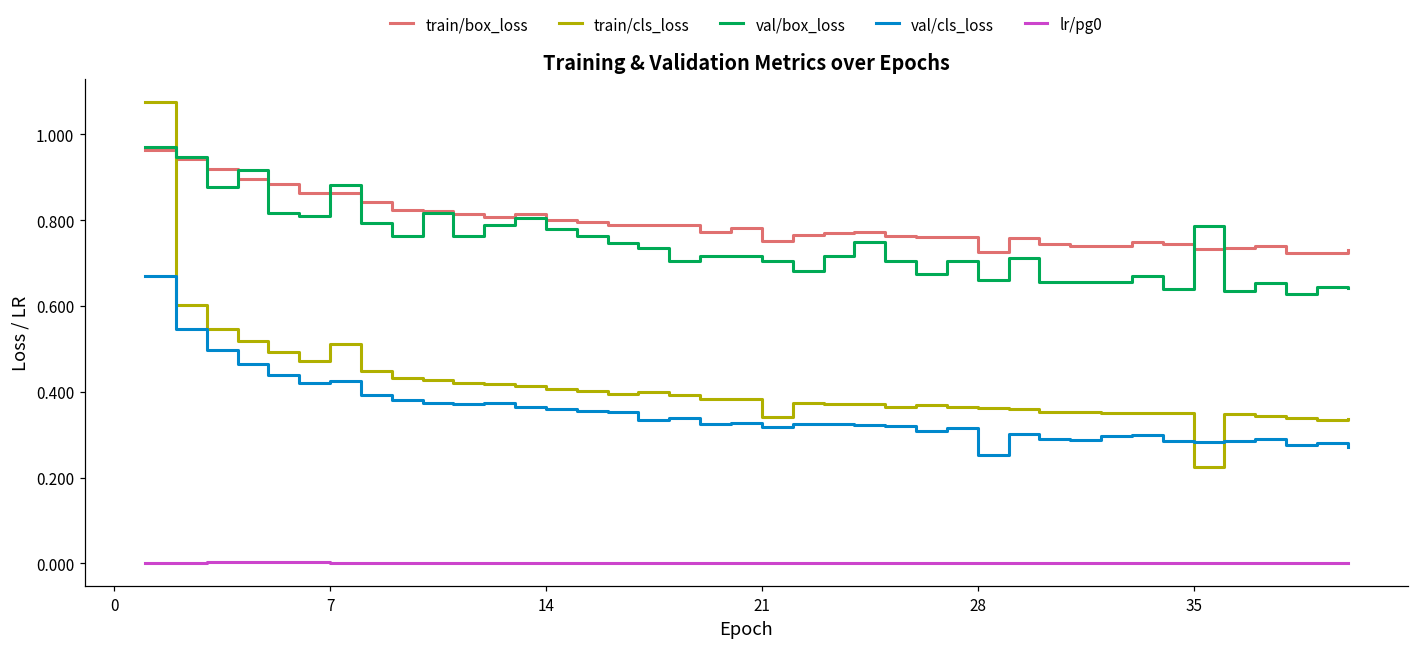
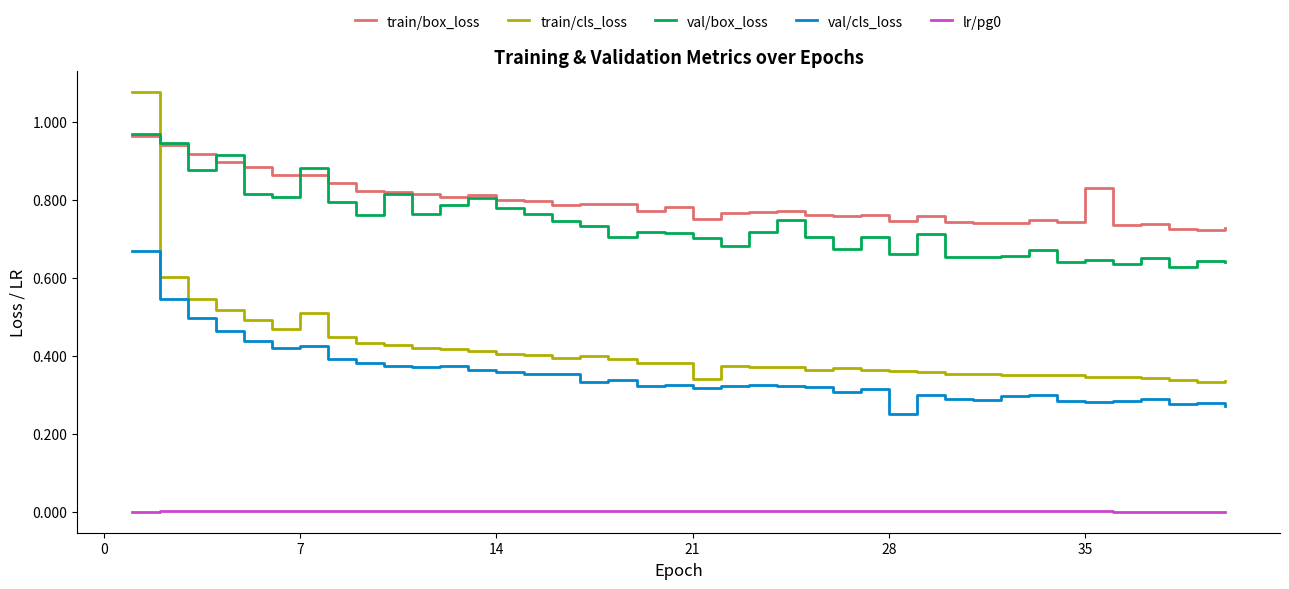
train/box_loss, 28: 0.72 -> 0.75
train/box_loss, 35: 0.73 -> 0.83
train/cls_loss, 35: 0.22 -> 0.35
val/box_loss, 35: 0.79 -> 0.65
